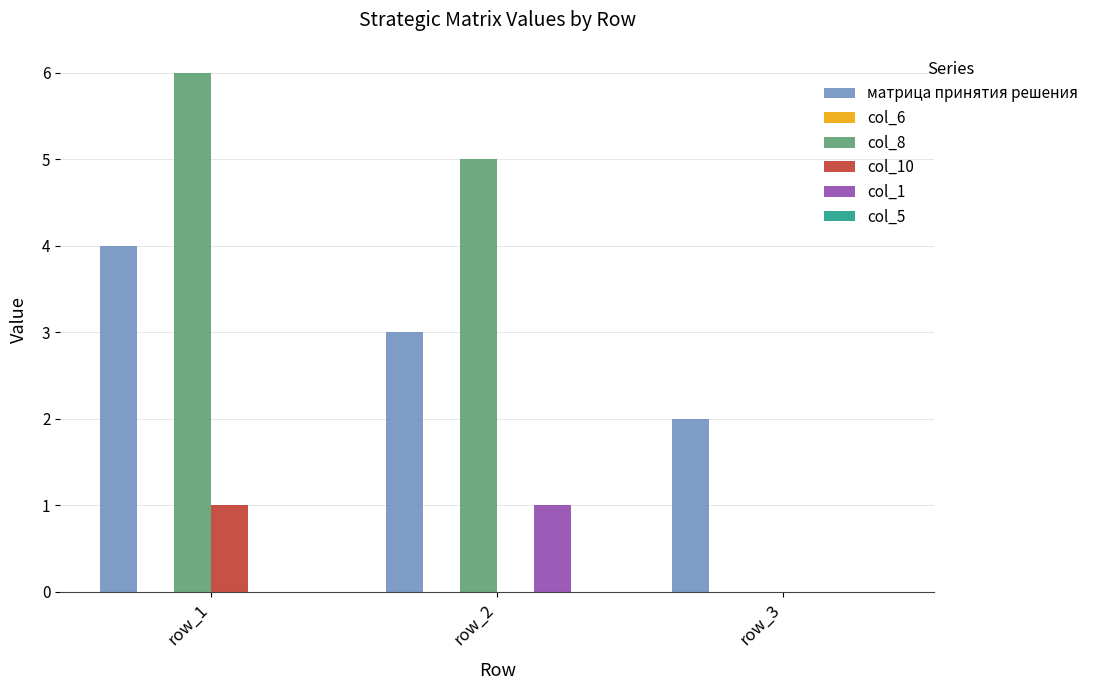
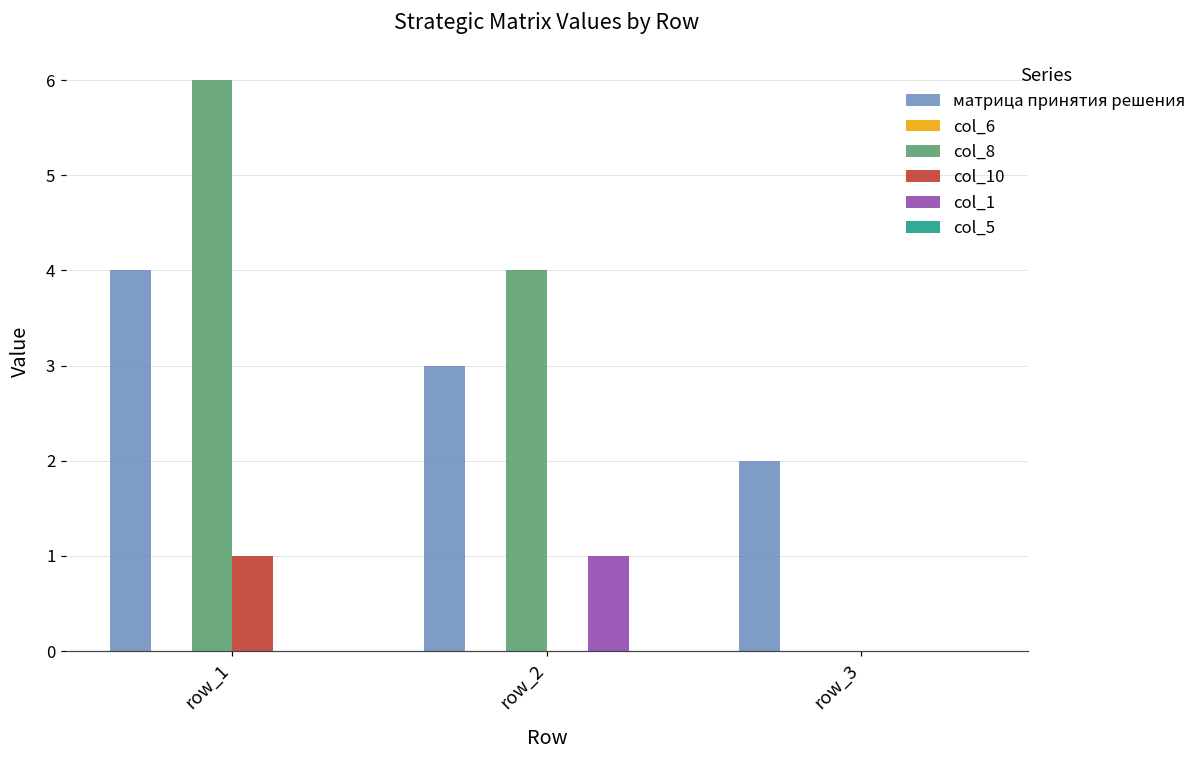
col_8, row_2: 5 -> 4
